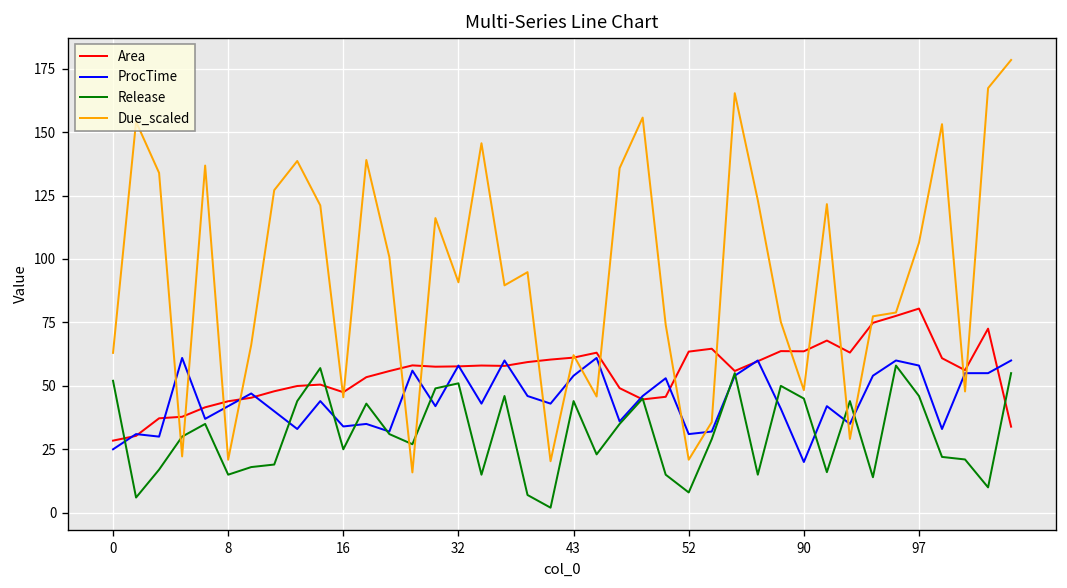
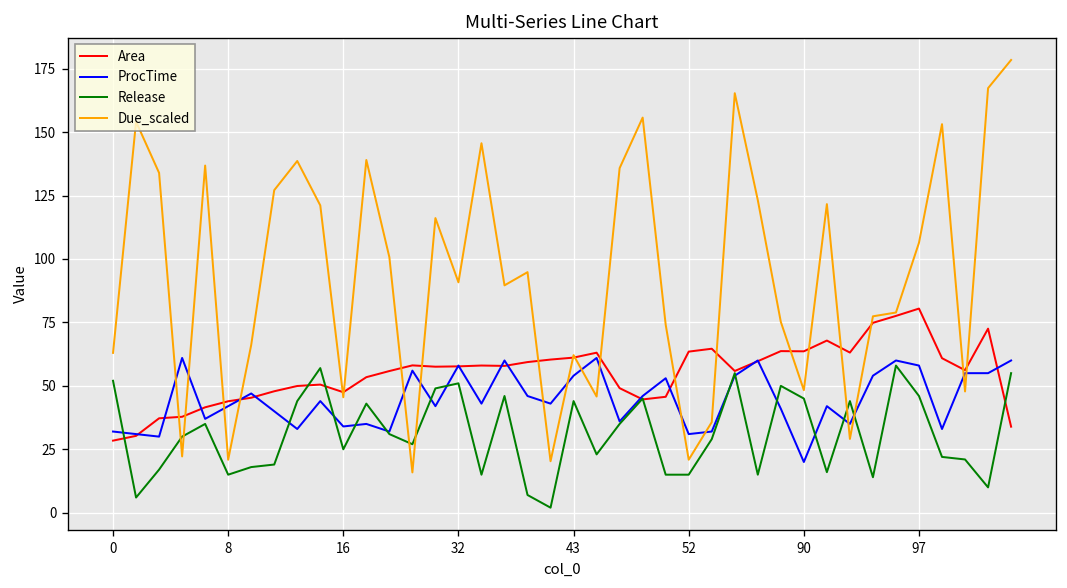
ProcTime, 0: 25 -> 32
Release, 52: 8 -> 15
